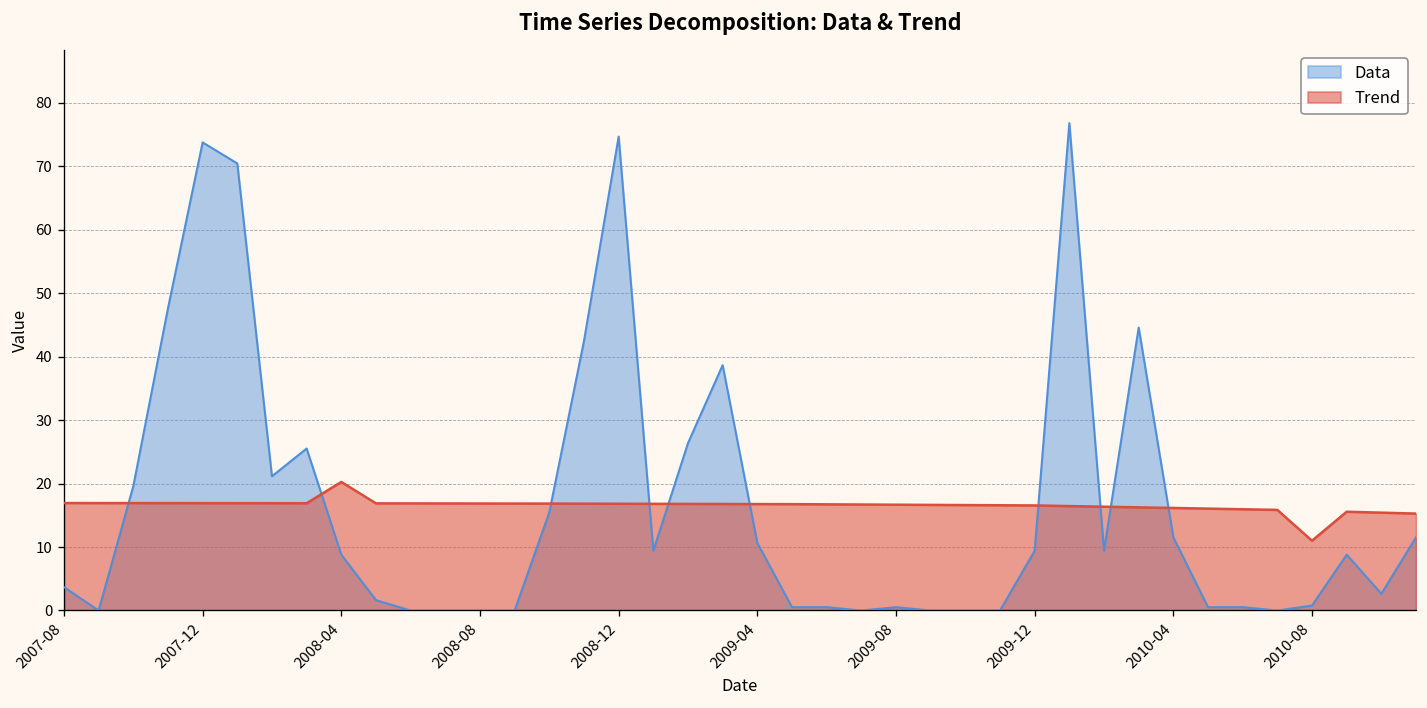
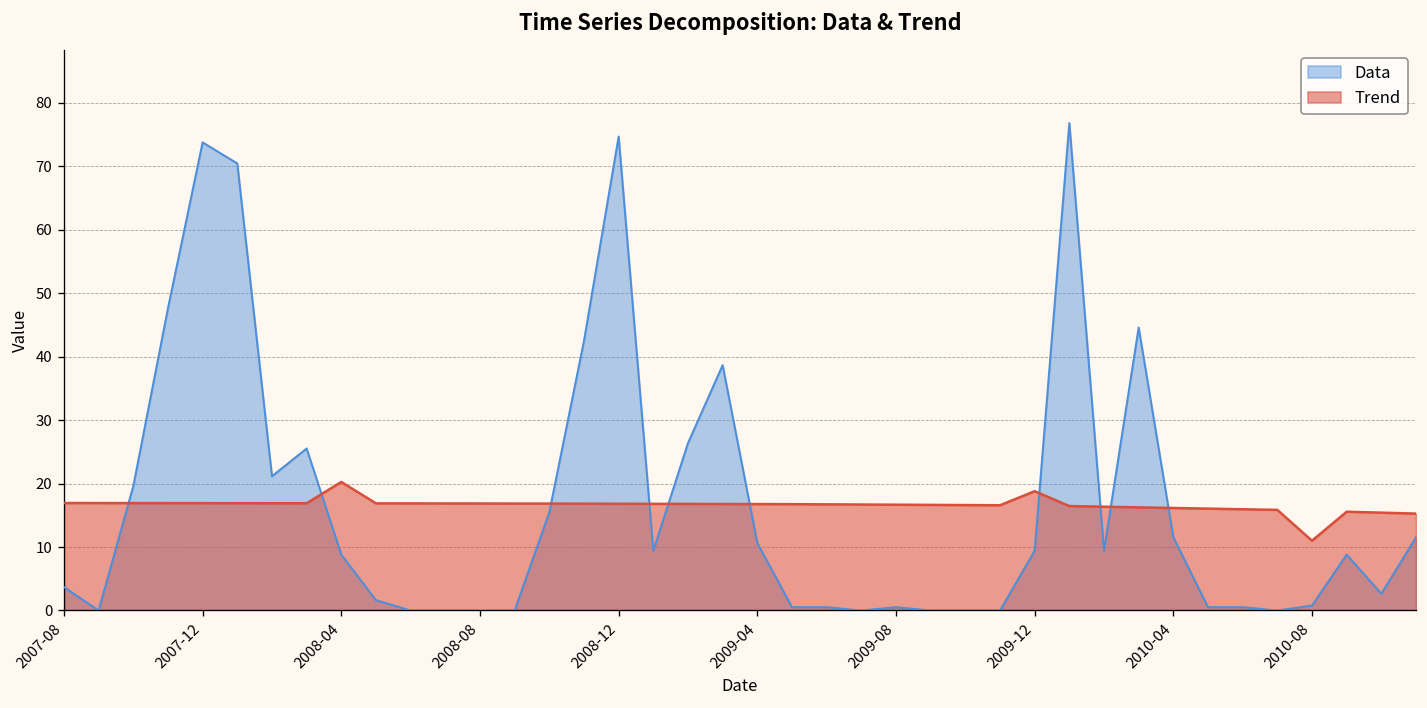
Trend, 2009-12: 17 -> 19
